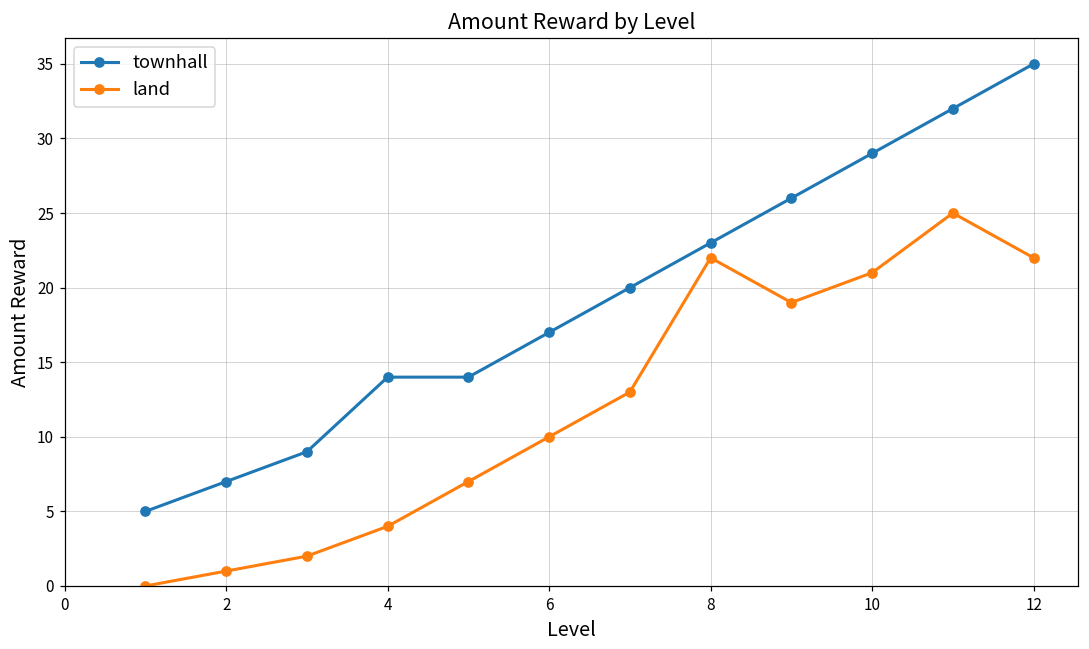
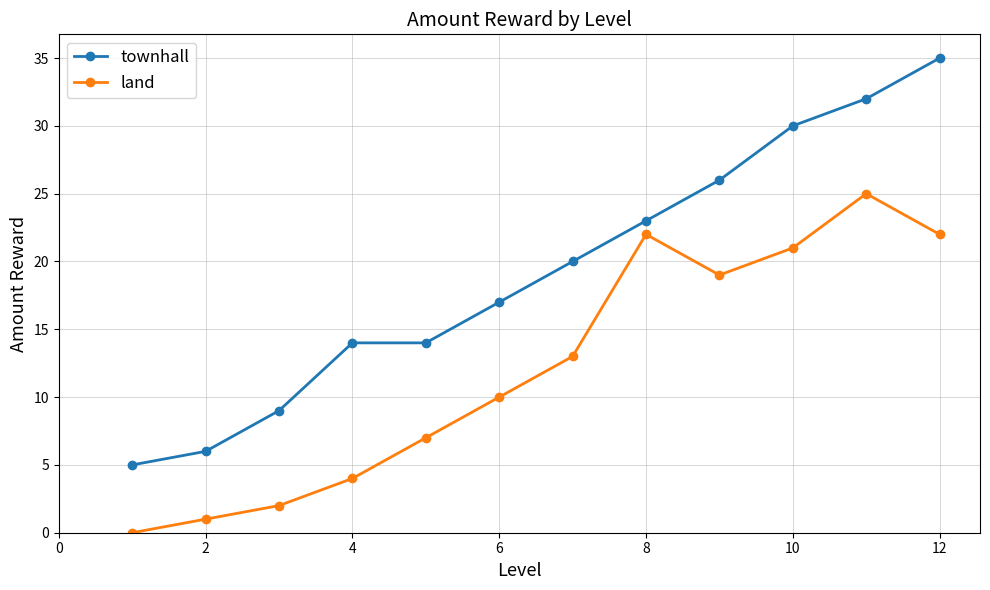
townhall, 2: 7 -> 6
townhall, 10: 29 -> 30
